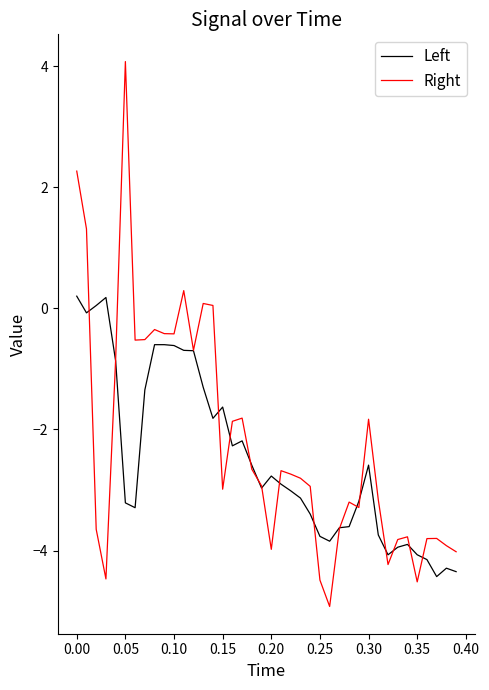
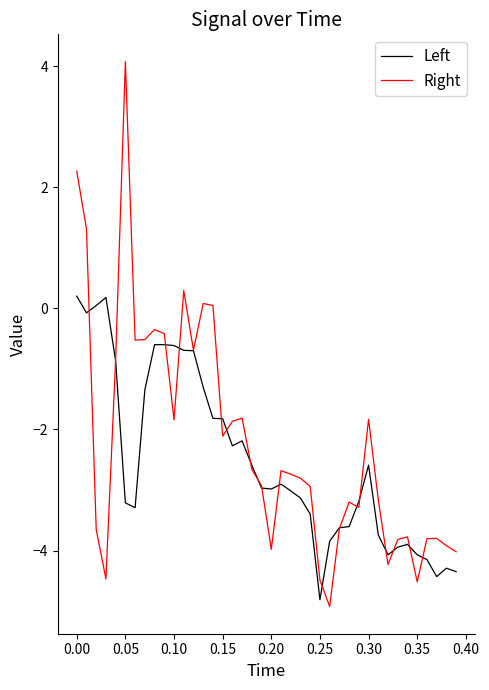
Right, 0.10: -0.4 -> -1.8
Left, 0.15: -1.6 -> -1.8
Right, 0.15: -3.0 -> -2.1
Left, 0.20: -2.8 -> -3.0
Left, 0.25: -3.8 -> -4.8
